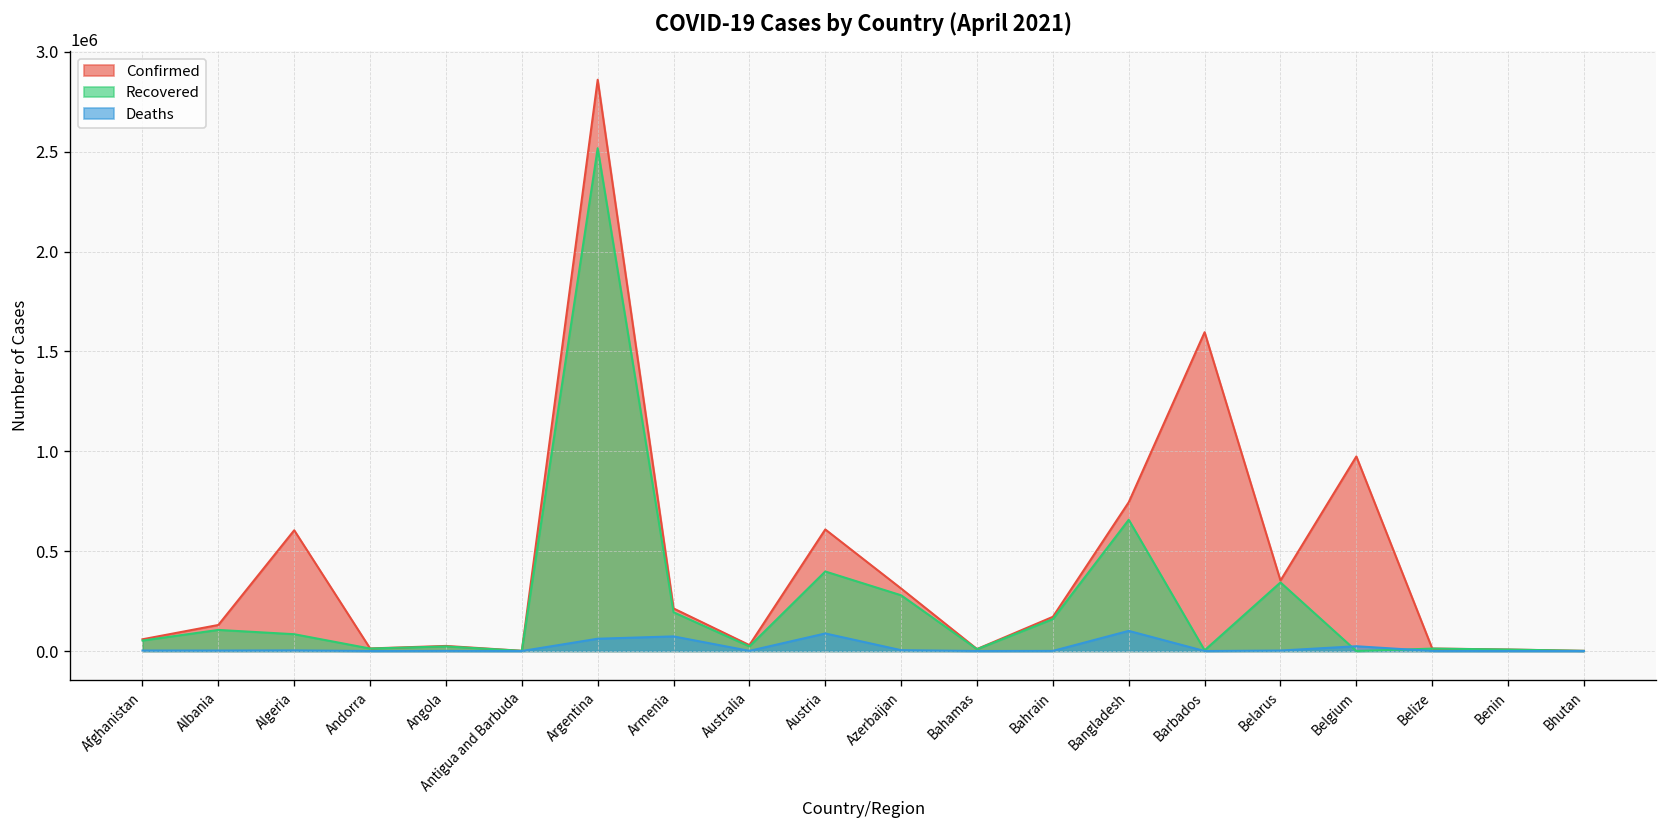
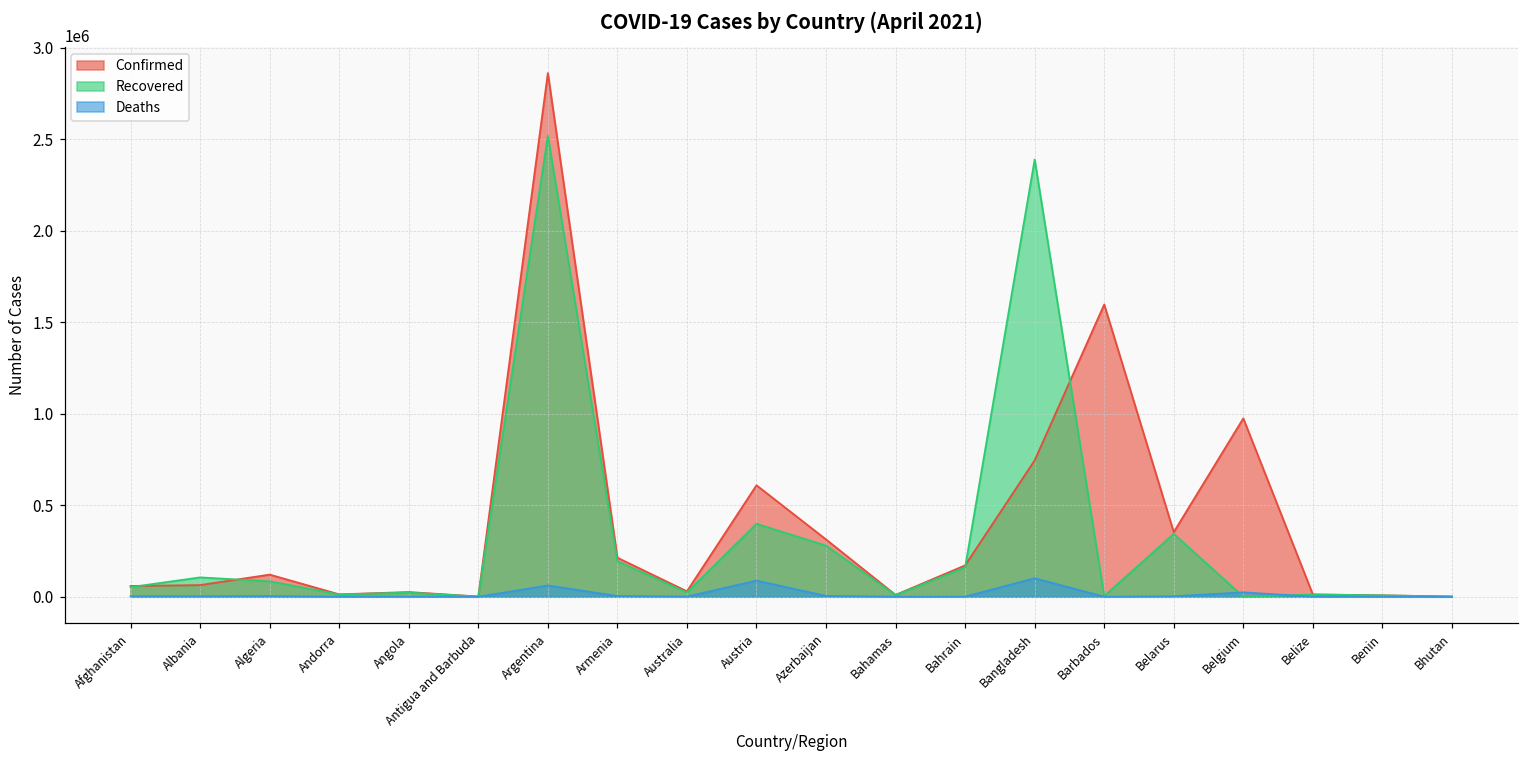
Confirmed, Albania: 130000 -> 60000
Confirmed, Algeria: 600000 -> 120000
Deaths, Armenia: 70000 -> 0
Recovered, Bangladesh: 660000 -> 2390000
